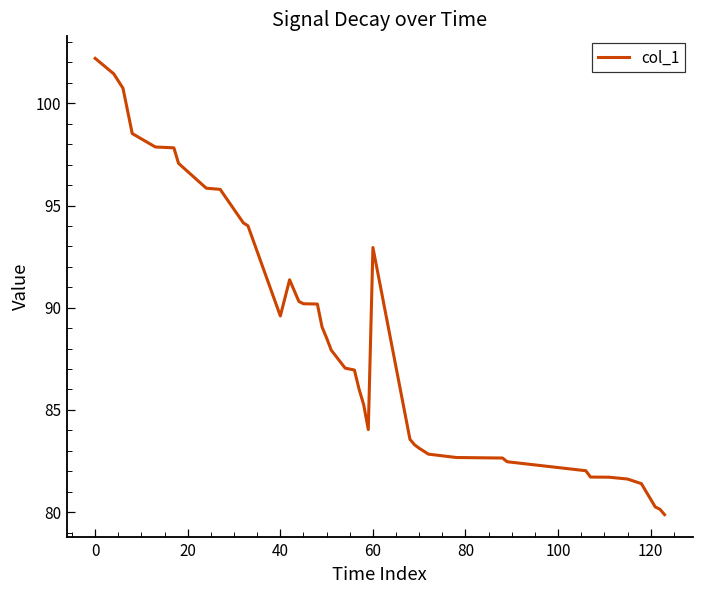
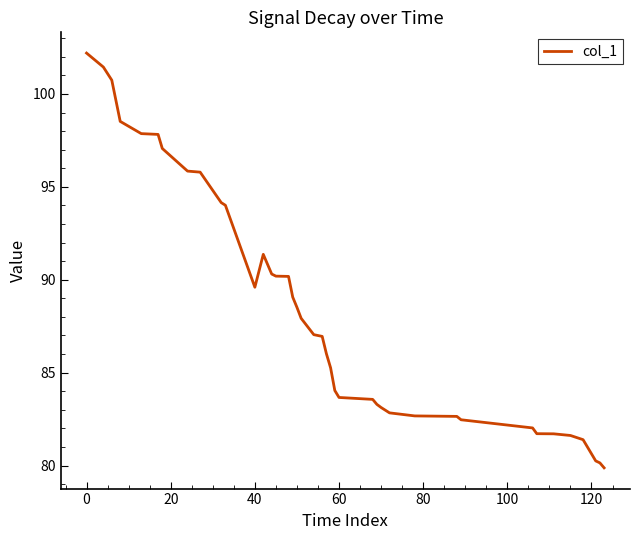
60: 92.9 -> 83.7
